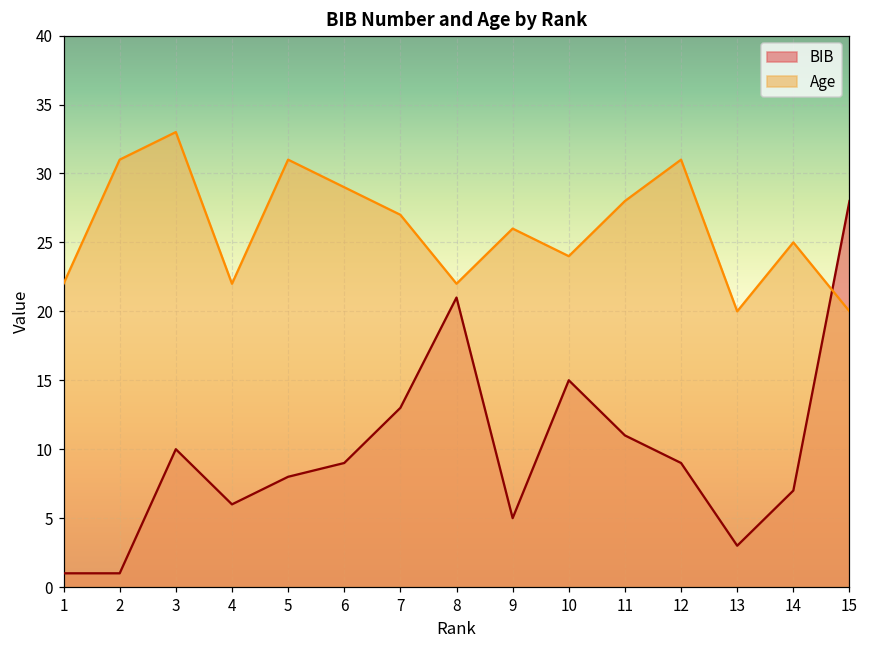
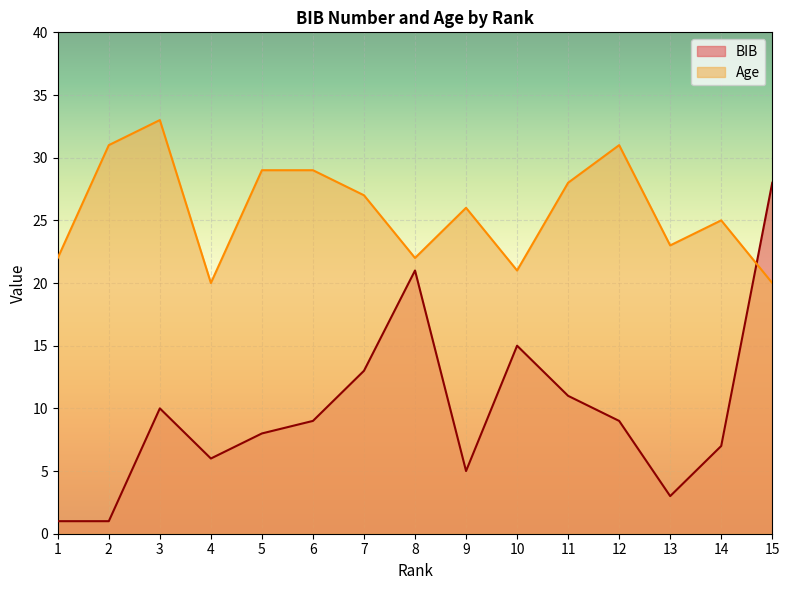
Age, 4: 22 -> 20
Age, 5: 31 -> 29
Age, 10: 24 -> 21
Age, 13: 20 -> 23
